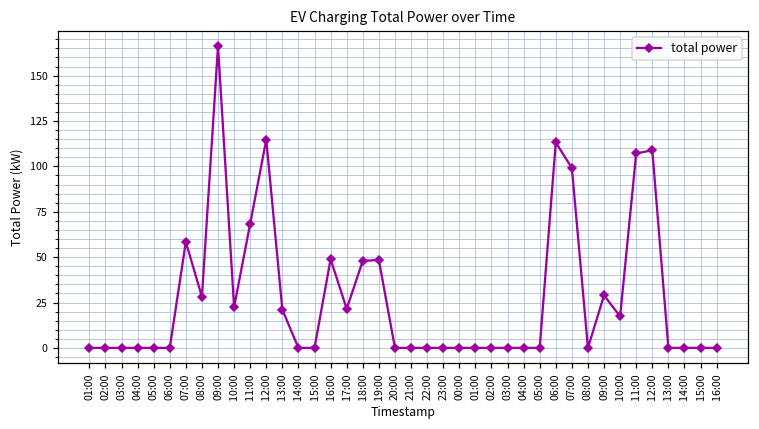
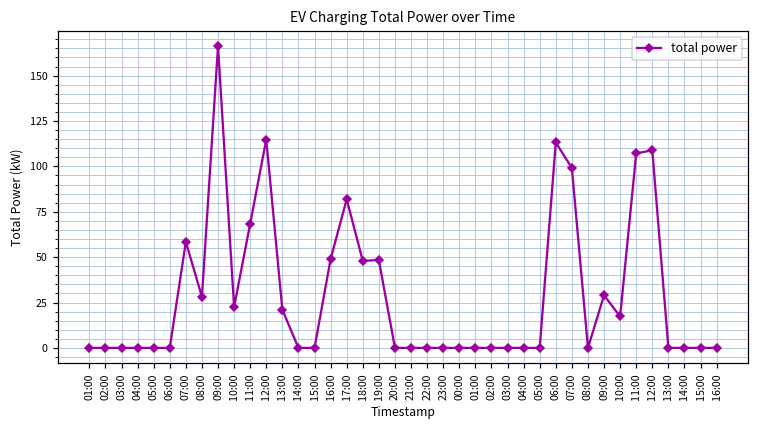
17:00: 21 -> 82
